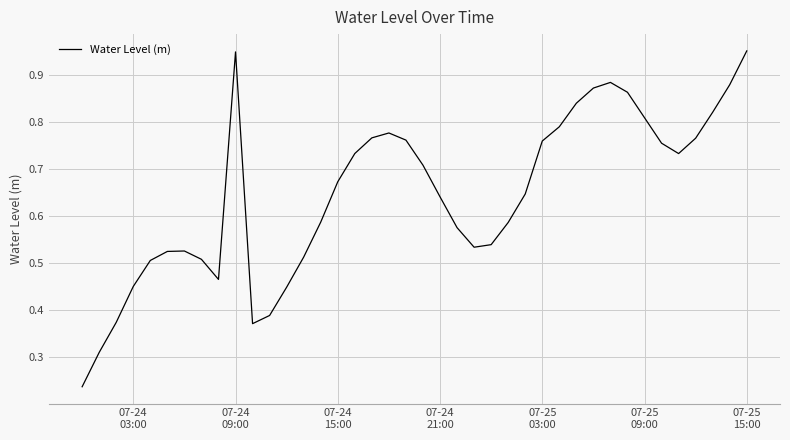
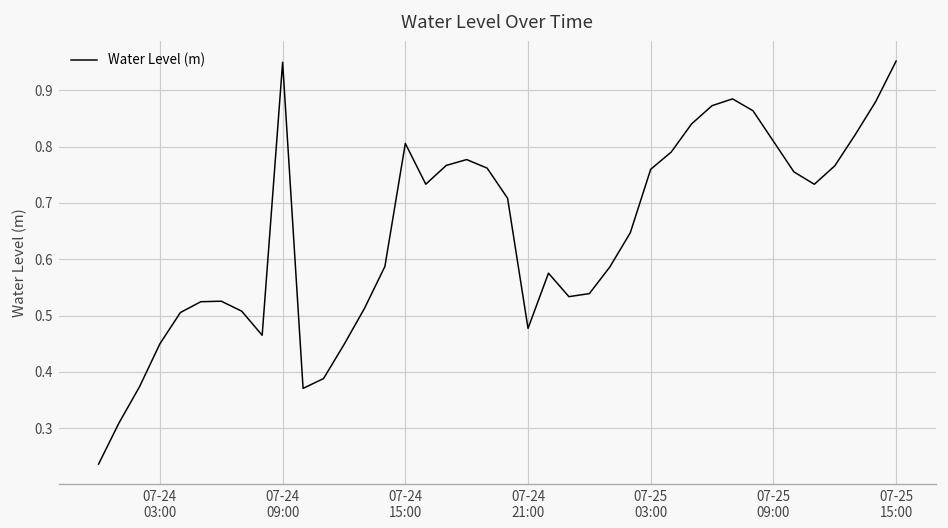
07-24 15:00: 0.67 -> 0.81
07-24 21:00: 0.64 -> 0.48
